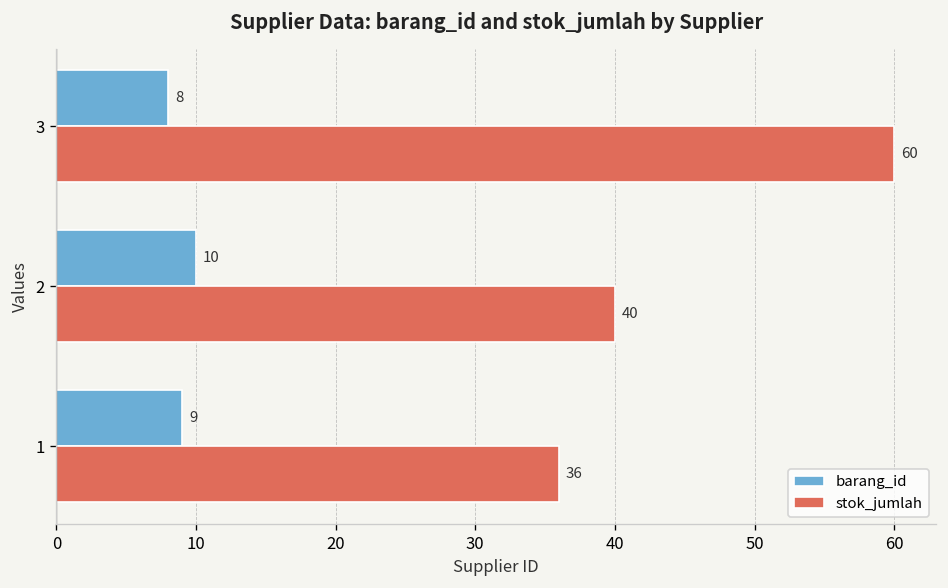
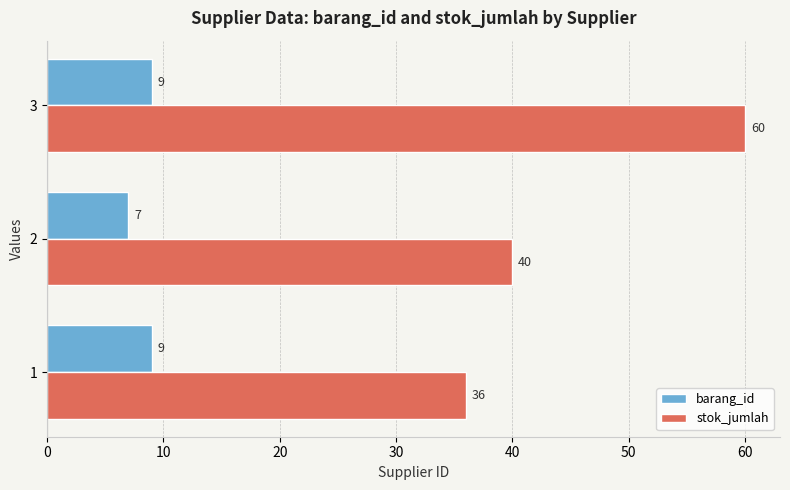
barang_id, 3: 8 -> 9
barang_id, 2: 10 -> 7
